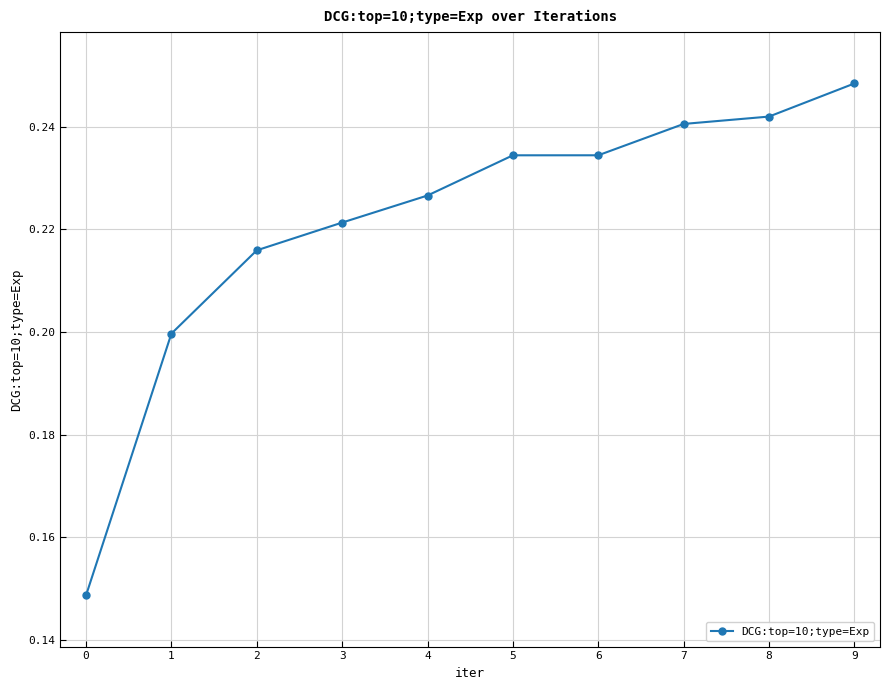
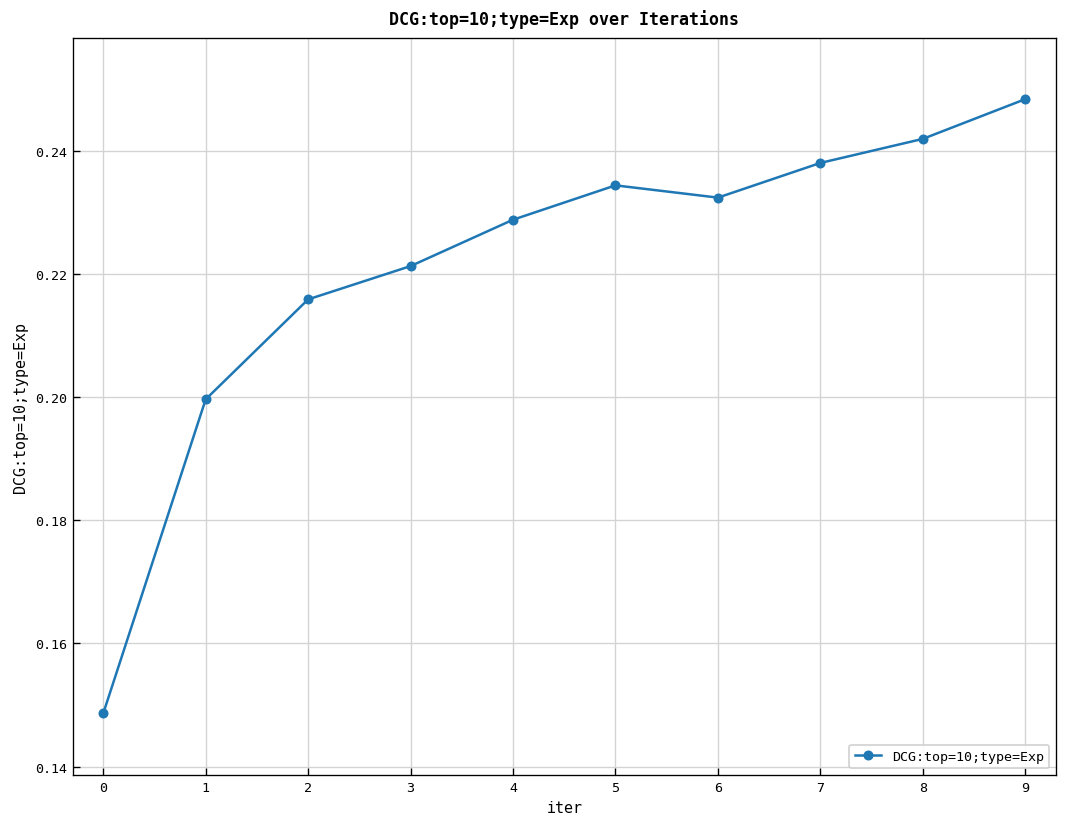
4: 0.227 -> 0.229
6: 0.234 -> 0.232
7: 0.241 -> 0.238
